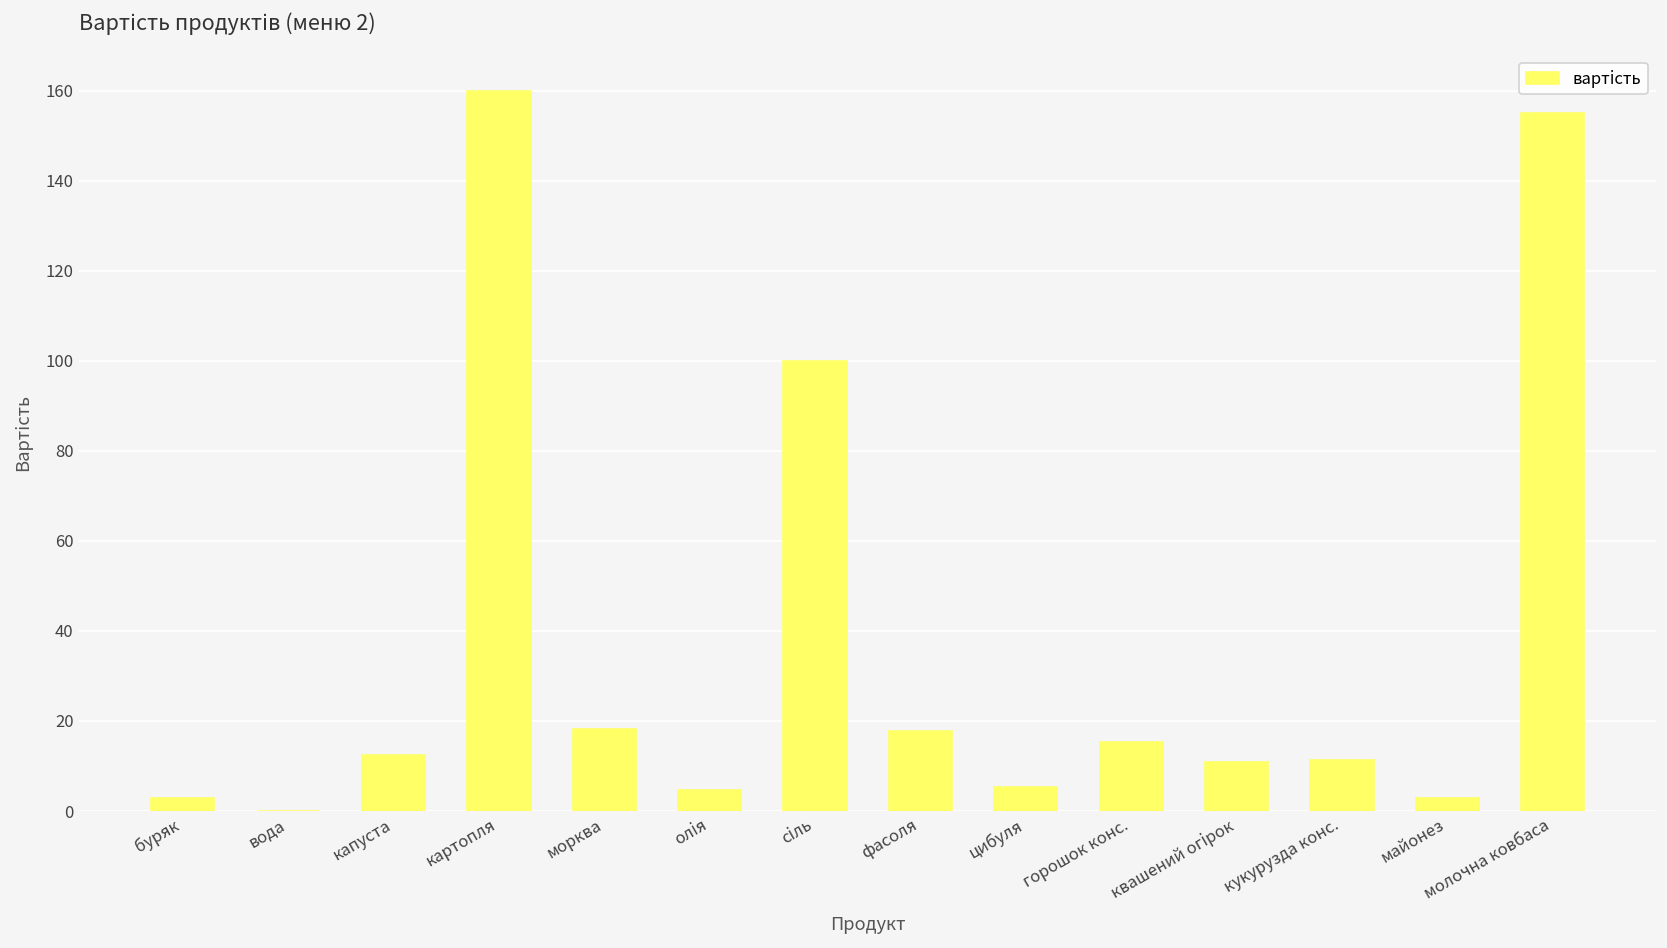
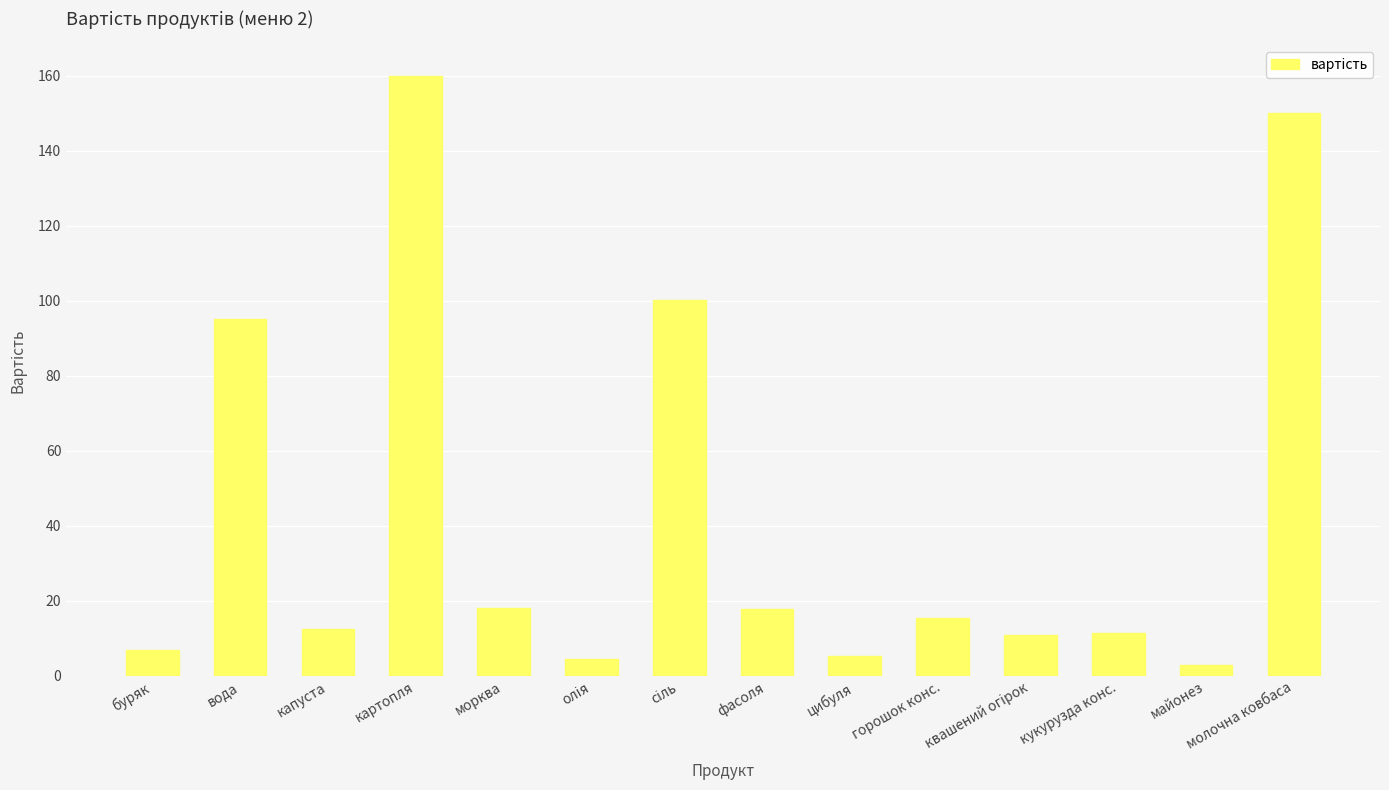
буряк: 3 -> 7
вода: 0 -> 95
молочна ковбаса: 155 -> 150
